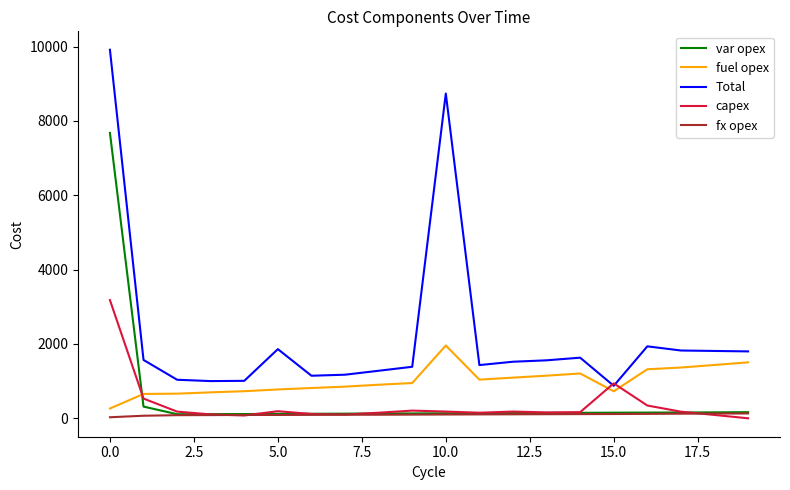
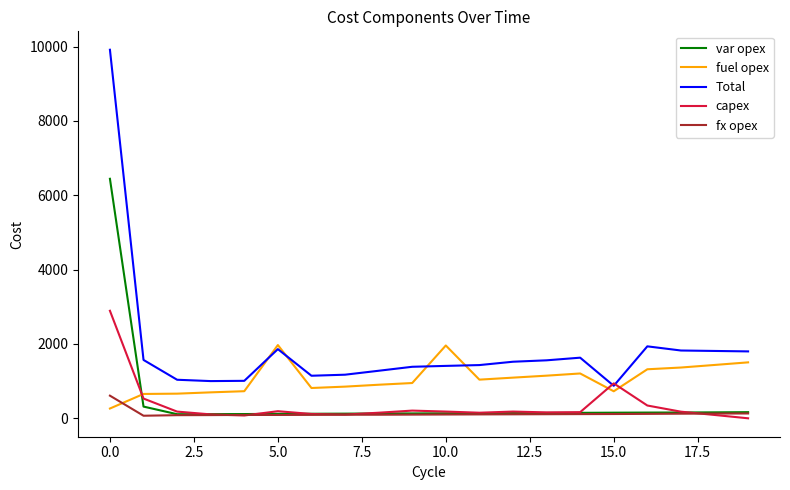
var opex, 0.0: 7700 -> 6400
capex, 0.0: 3200 -> 2900
fx opex, 0.0: 0 -> 600
fuel opex, 5.0: 800 -> 2000
Total, 10.0: 8700 -> 1400
